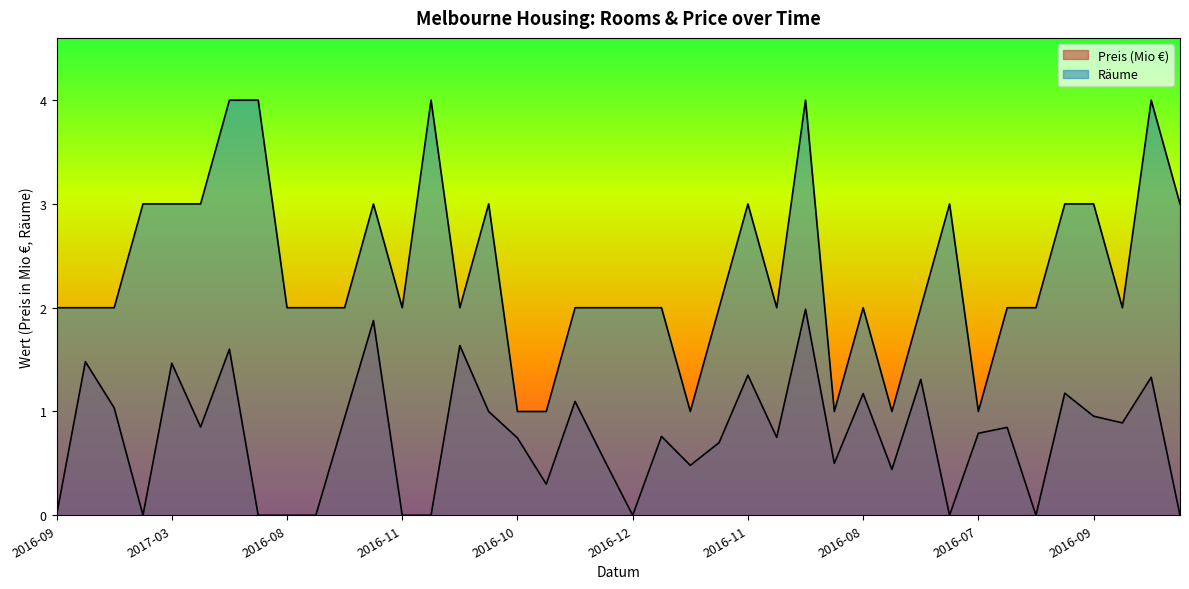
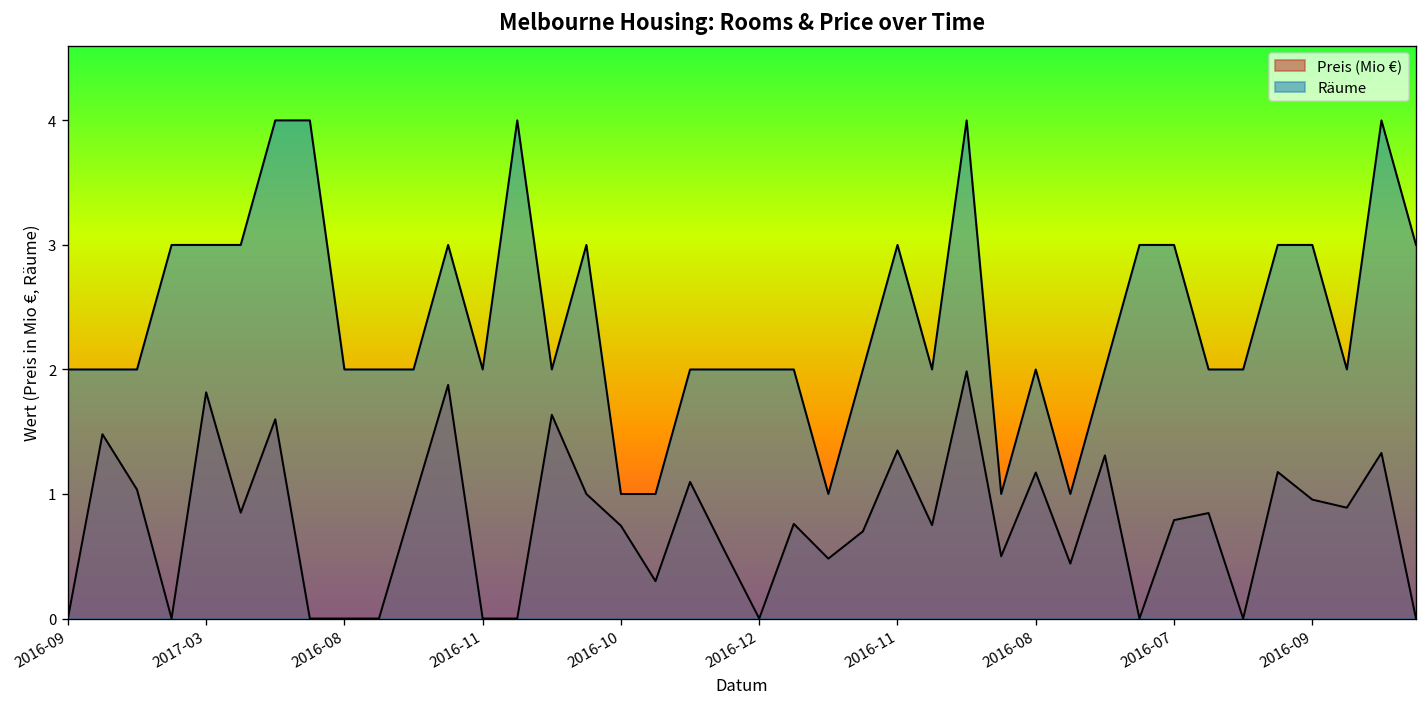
Preis (Mio €), 2017-03: 1.47 -> 1.82
Räume, 2016-07: 1 -> 3
